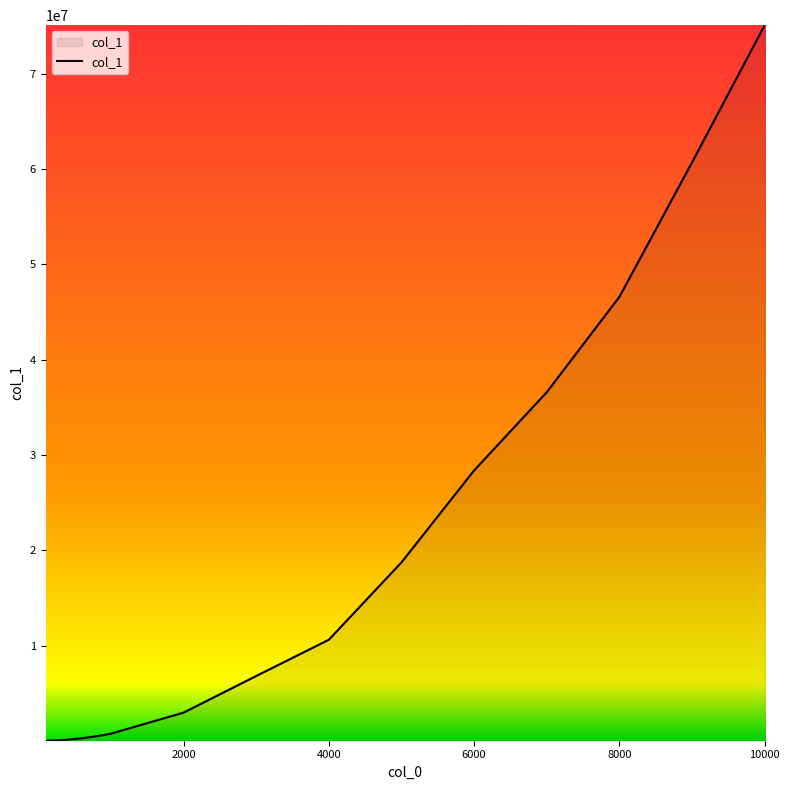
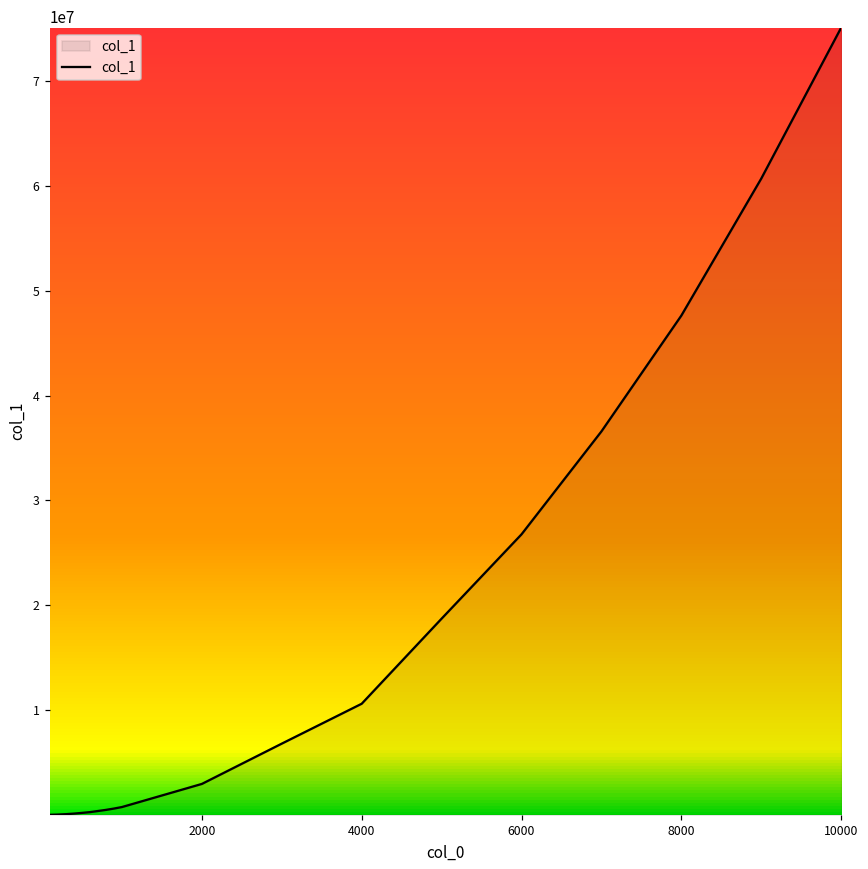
6000: 28000000 -> 27000000
8000: 47000000 -> 48000000
